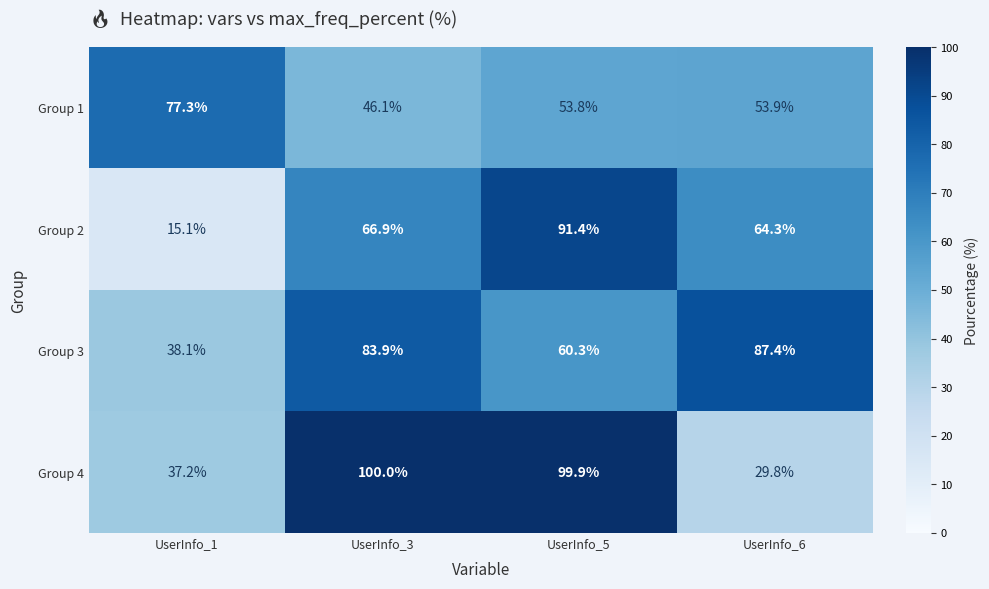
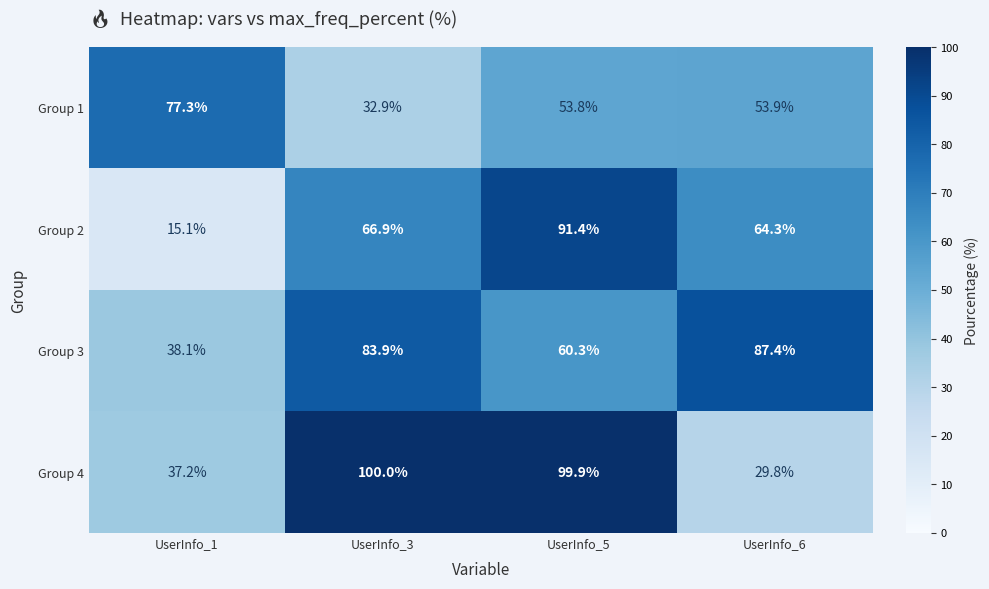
Group 1, UserInfo_3: 46.1% -> 32.9%
